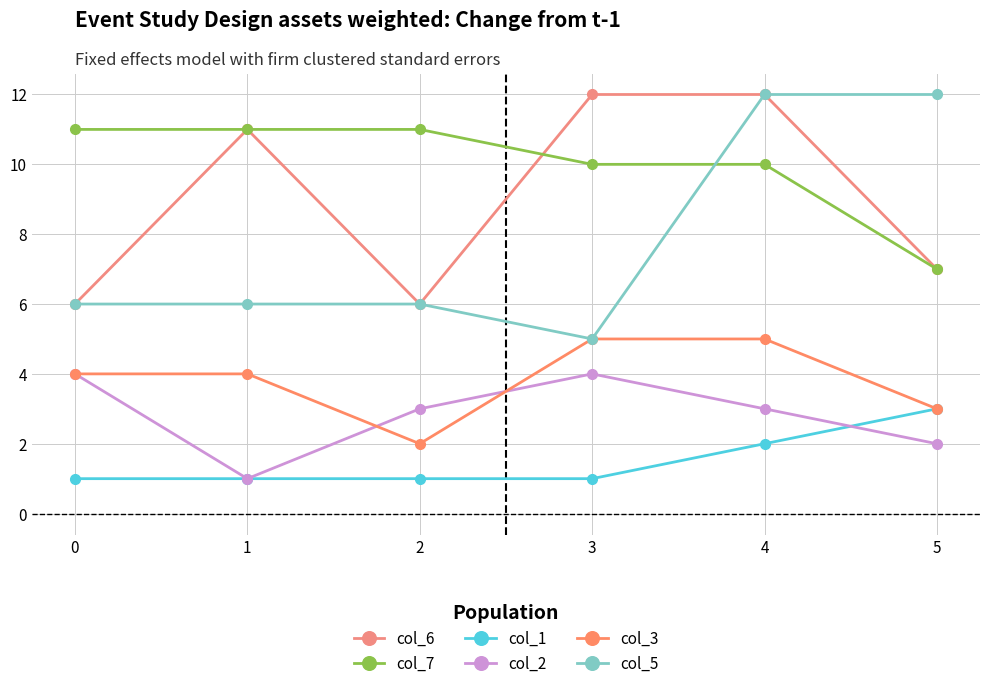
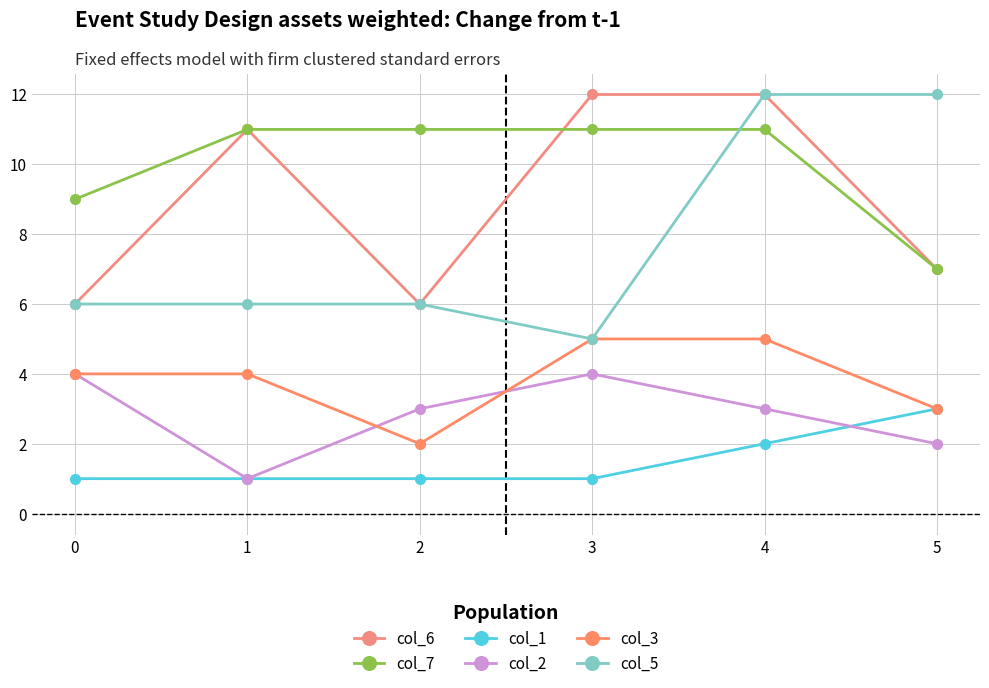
col_7, 0: 11 -> 9
col_7, 3: 10 -> 11
col_7, 4: 10 -> 11
